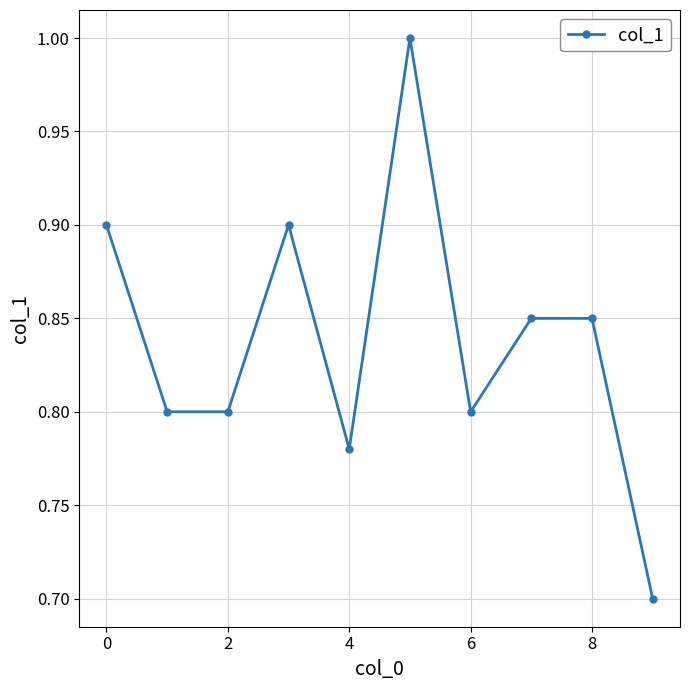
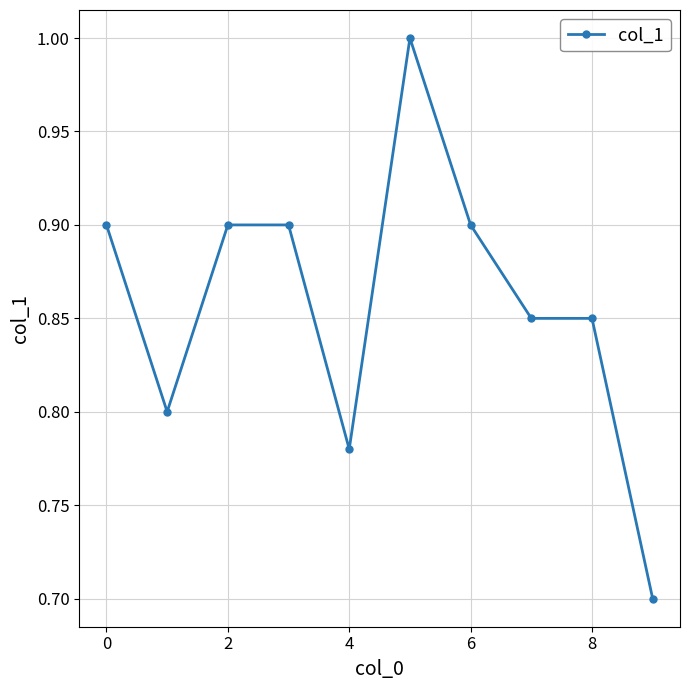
2: 0.8 -> 0.9
6: 0.8 -> 0.9
